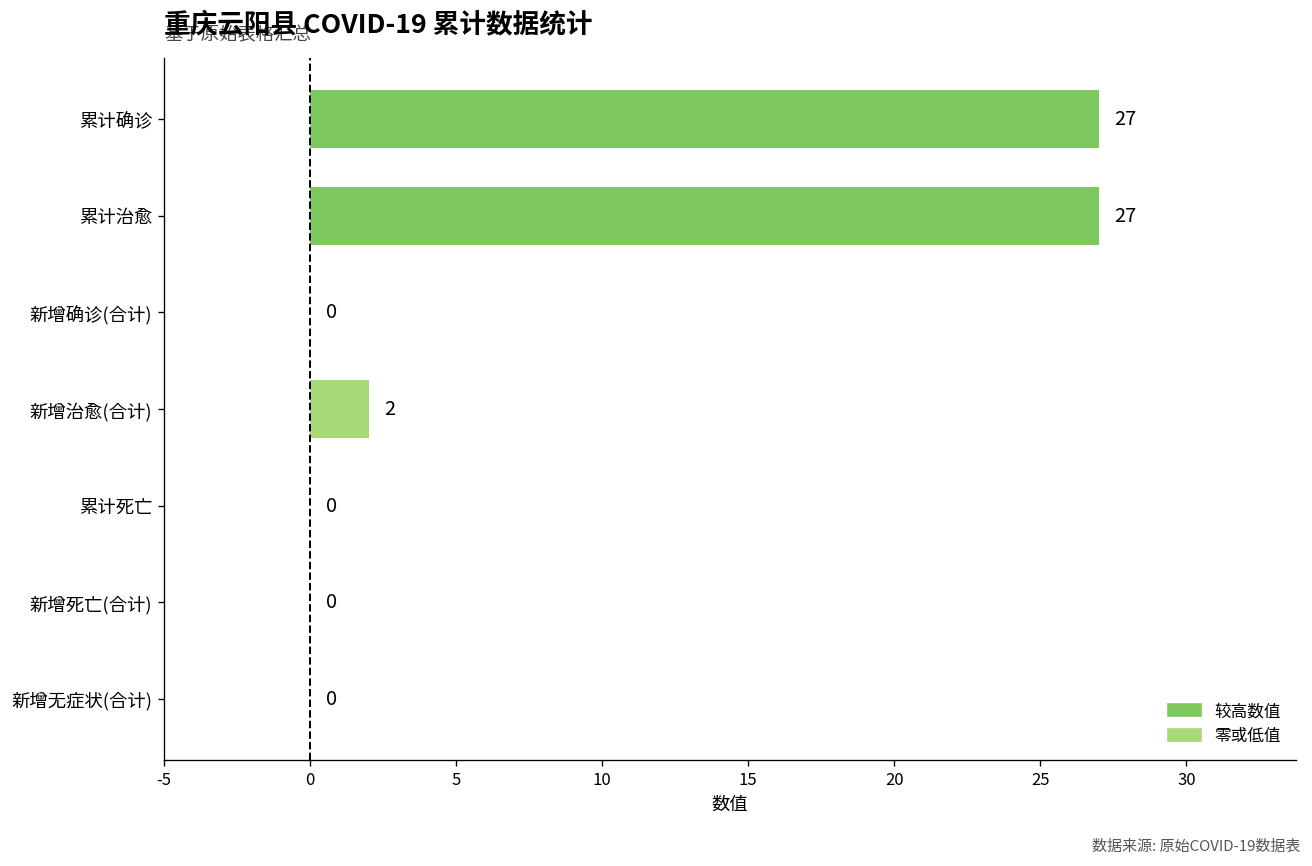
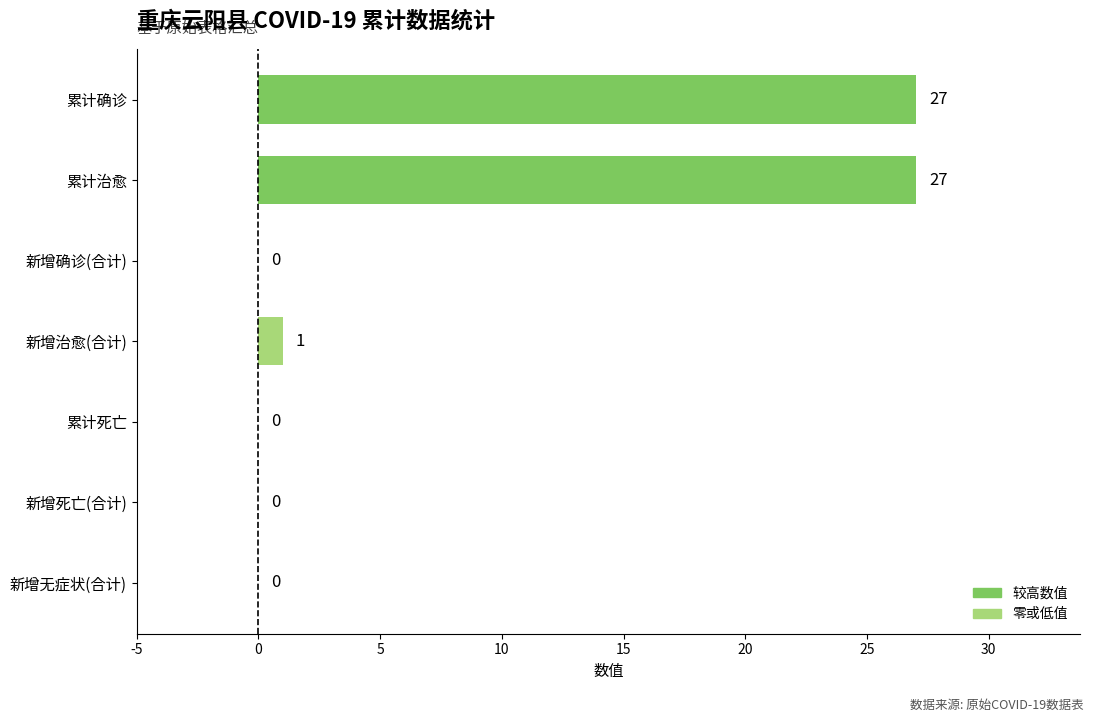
新增治愈(合计): 2 -> 1
